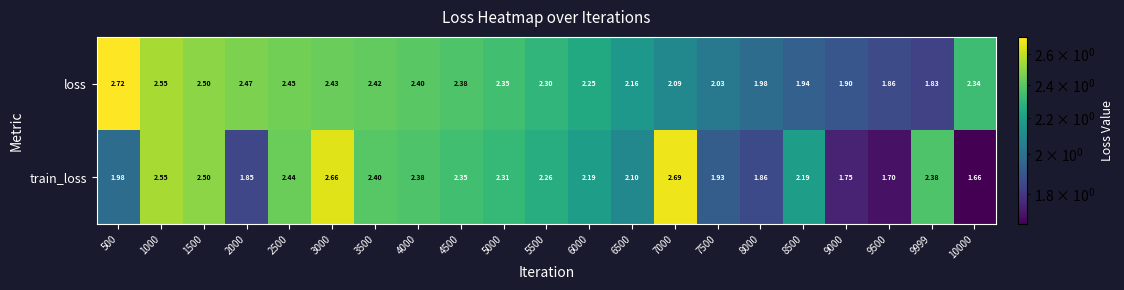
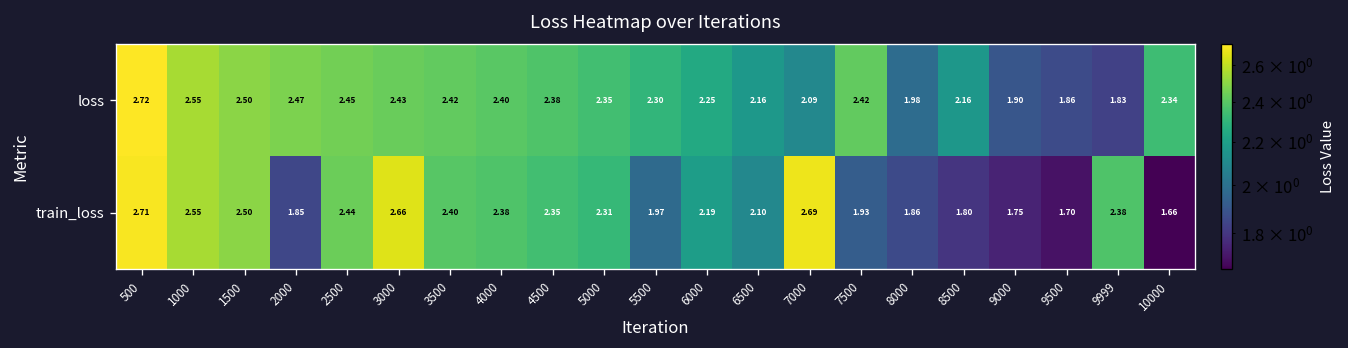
loss, 7500: 2.03 -> 2.42
loss, 8500: 1.94 -> 2.16
train_loss, 500: 1.98 -> 2.71
train_loss, 5500: 2.26 -> 1.97
train_loss, 8500: 2.19 -> 1.80
